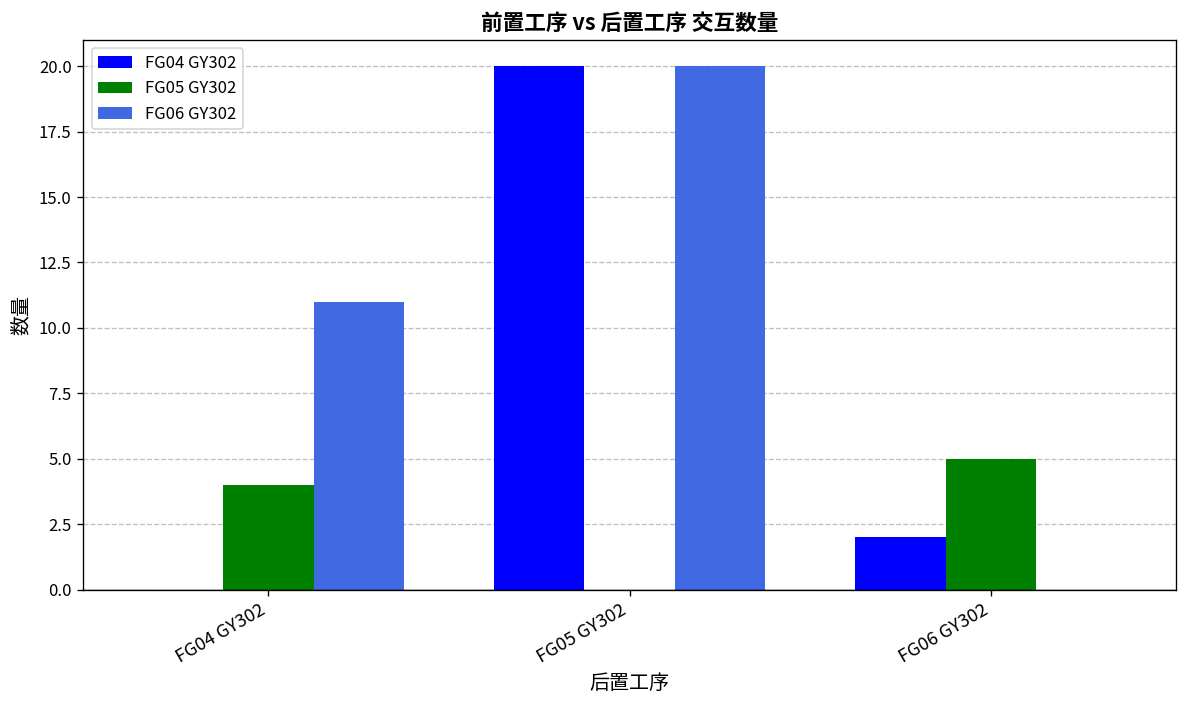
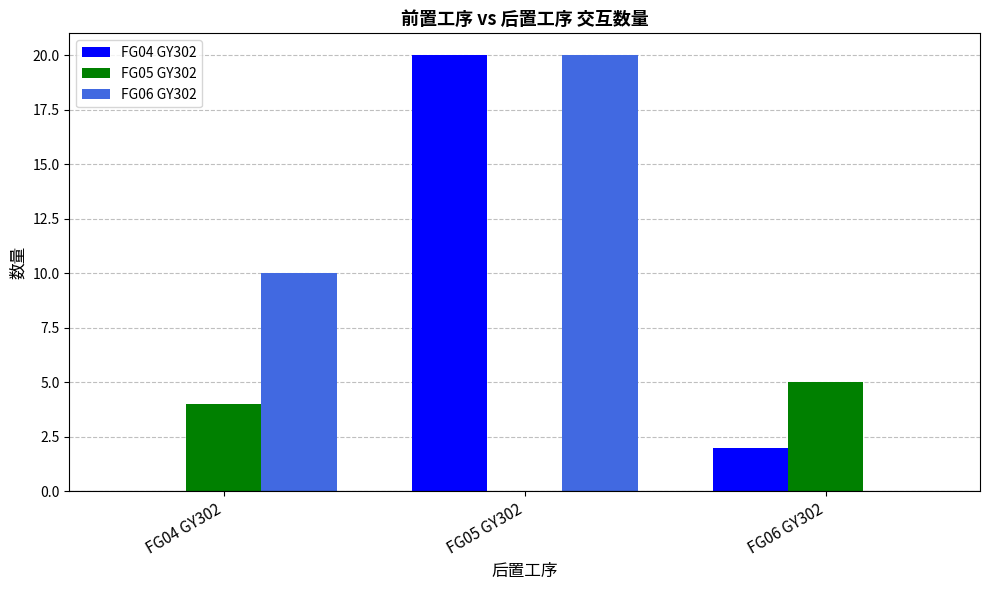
FG06 GY302, FG04 GY302: 11 -> 10
